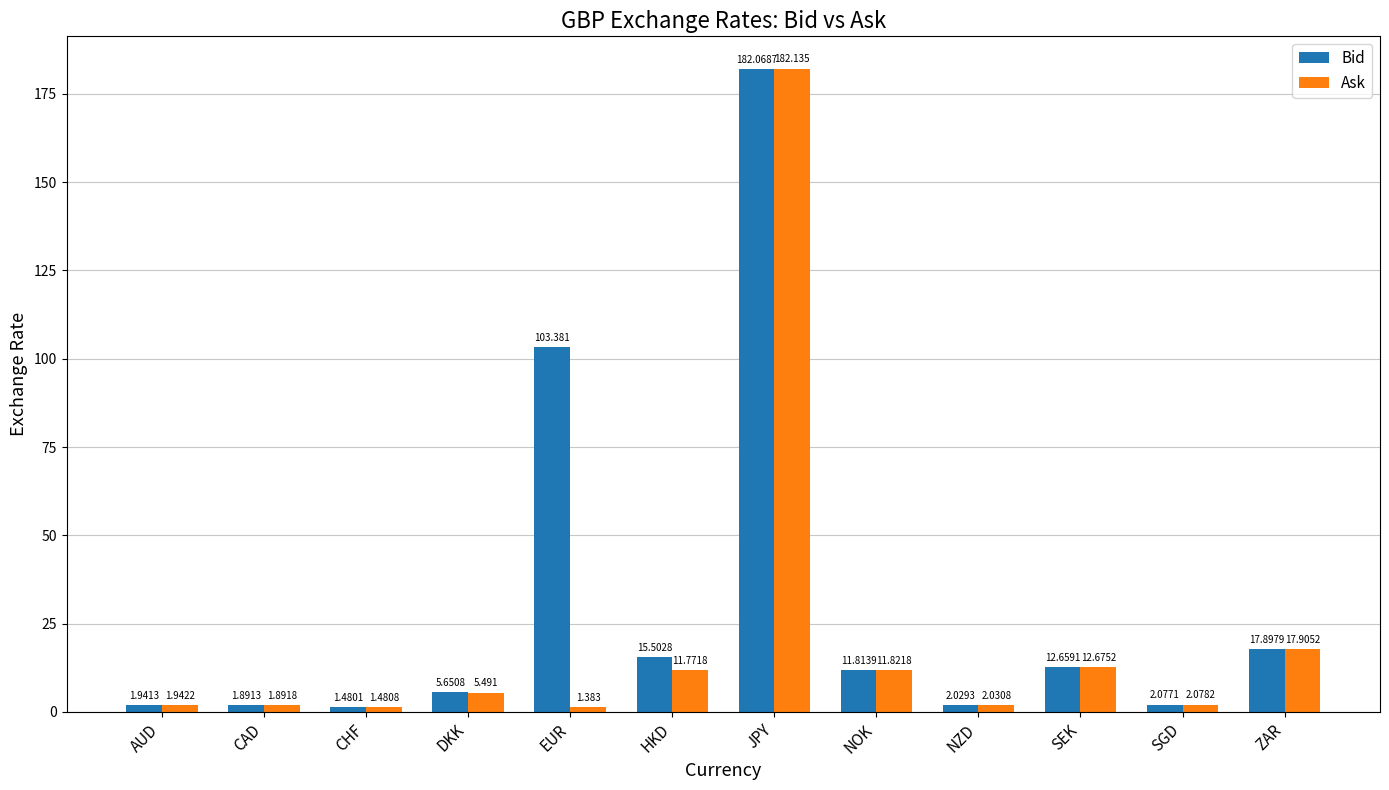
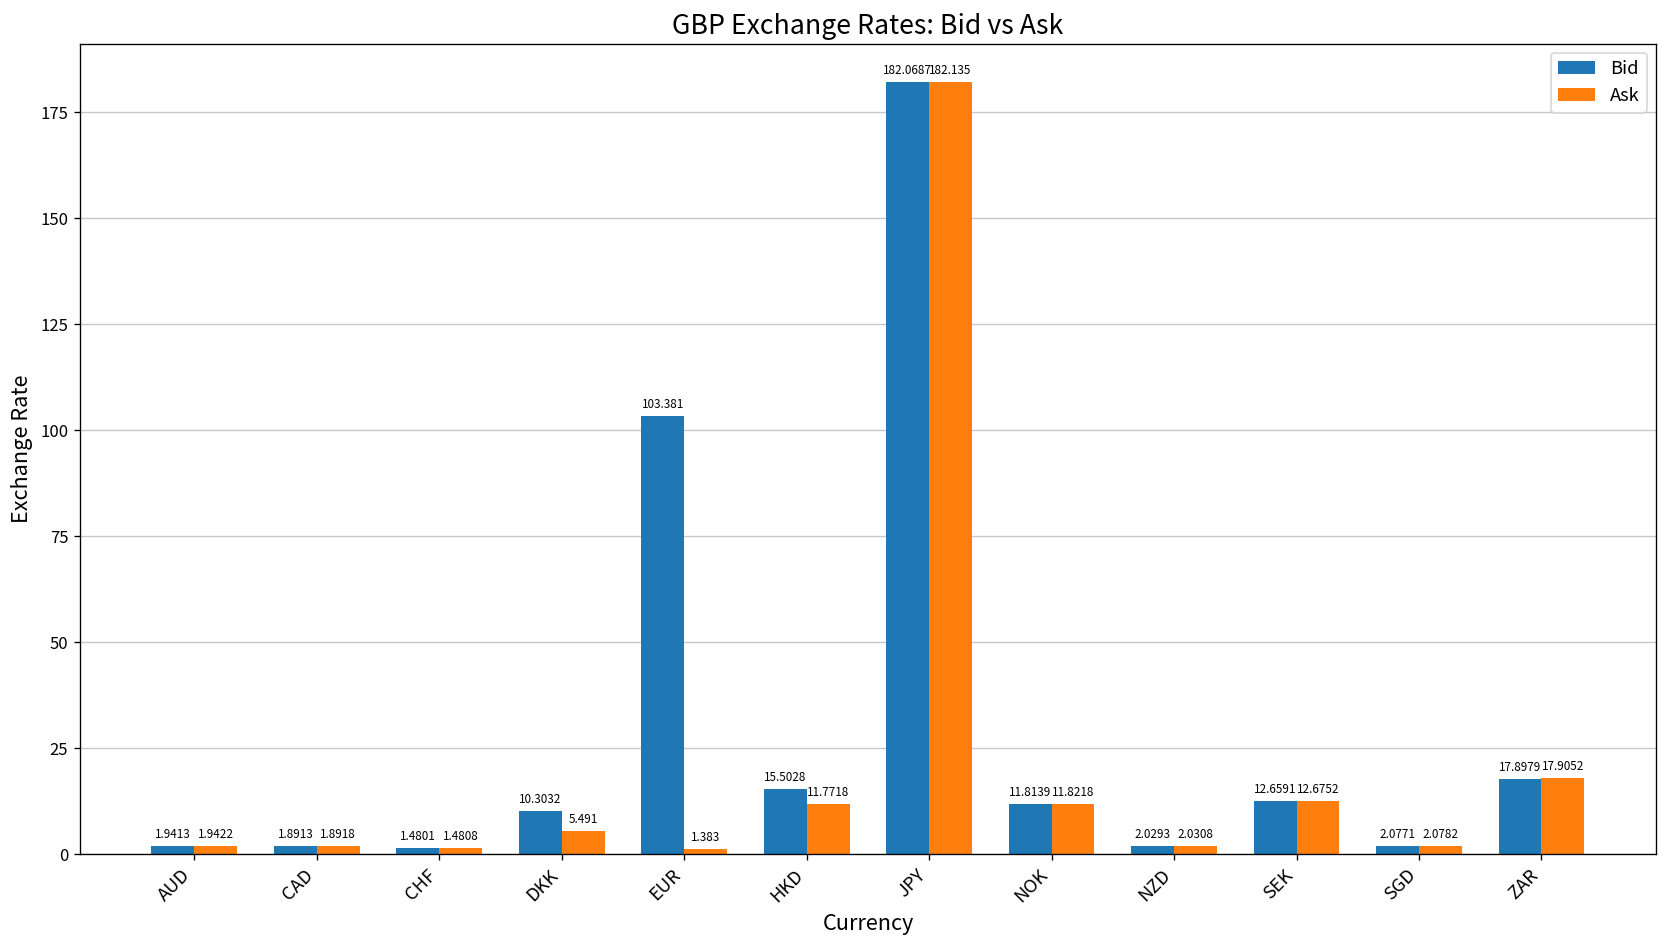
Bid, DKK: 5.6508 -> 10.3032
